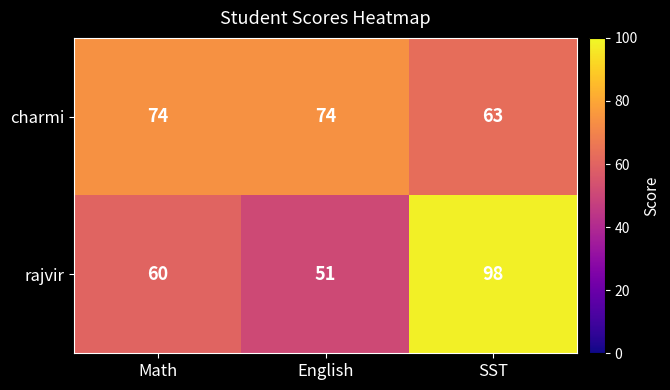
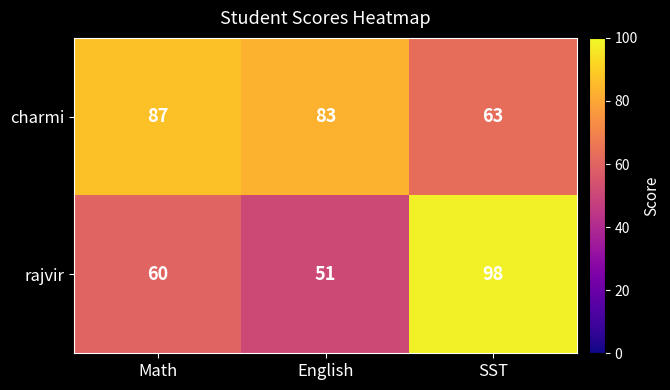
charmi, Math: 74 -> 87
charmi, English: 74 -> 83
